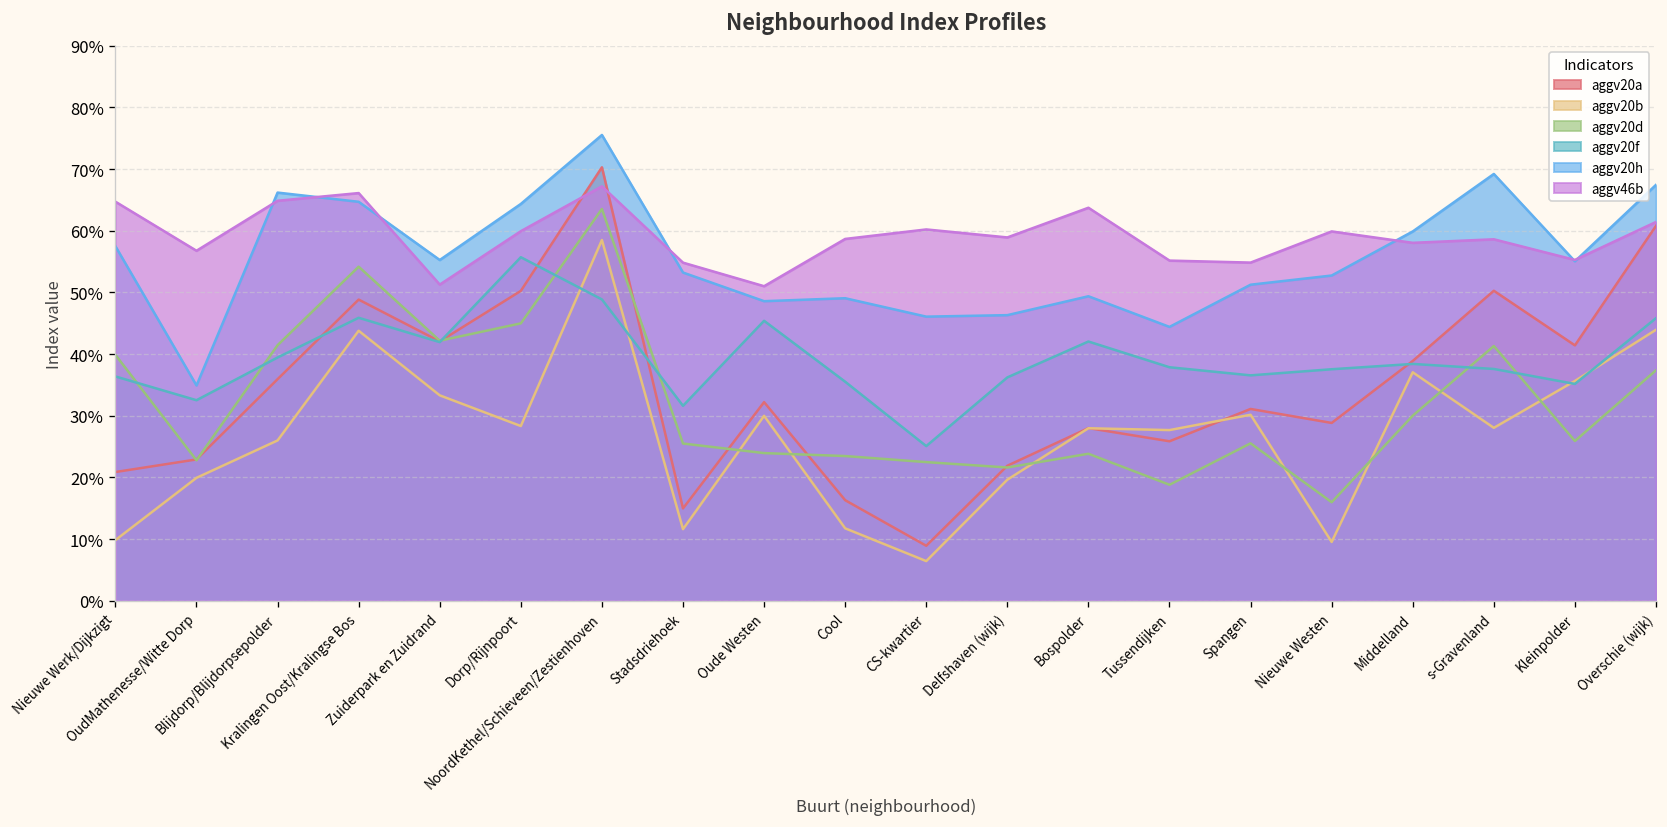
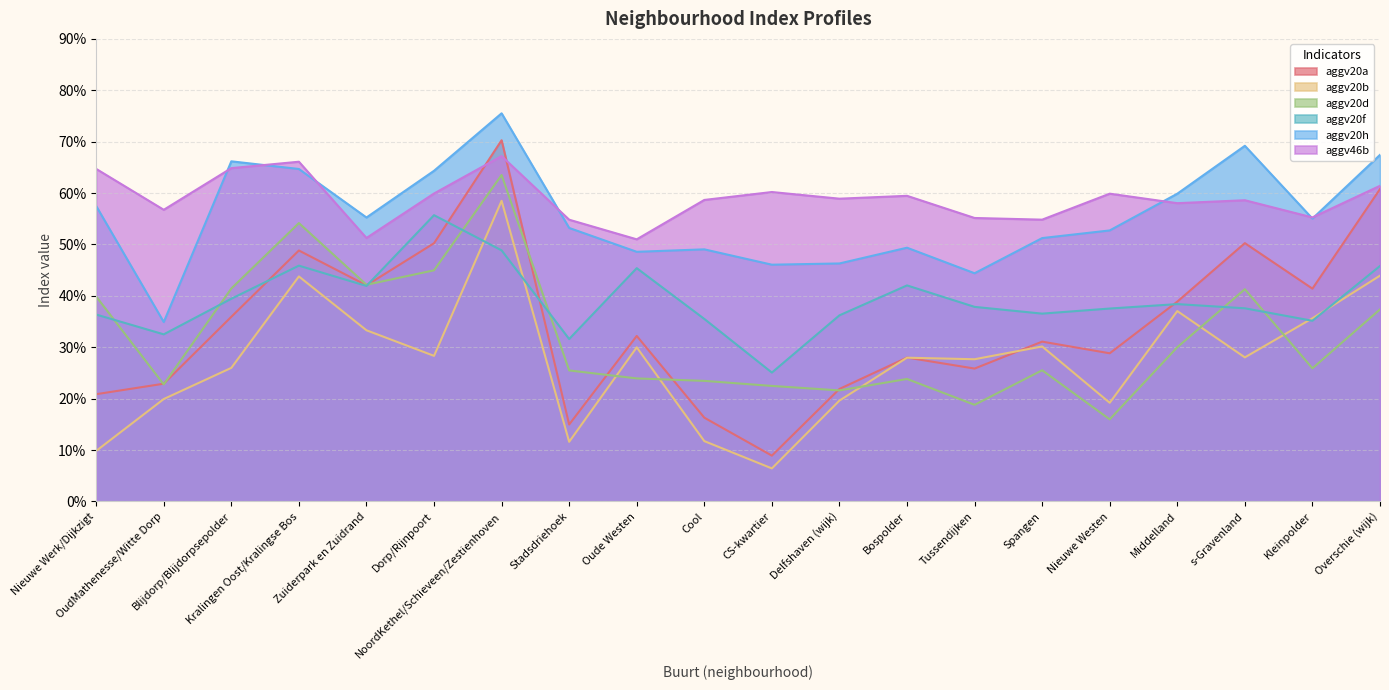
aggv46b, Bospolder: 64% -> 59%
aggv20b, Nieuwe Westen: 10% -> 19%
